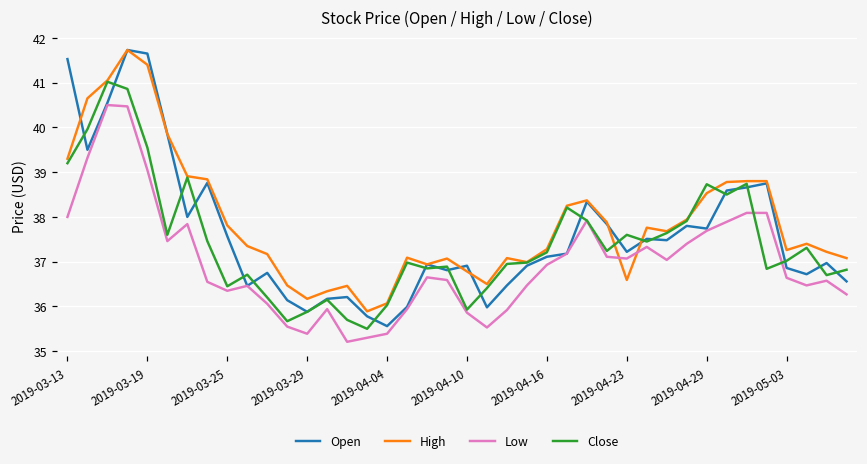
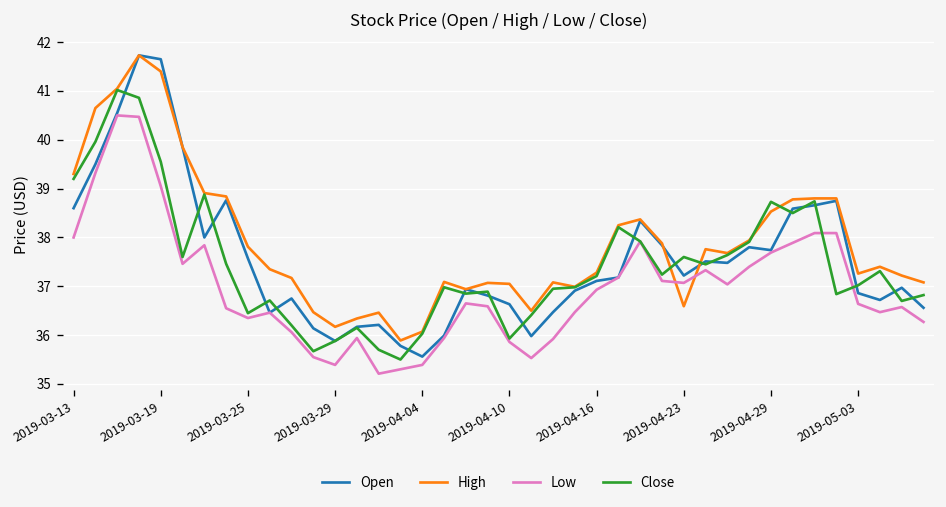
Open, 2019-03-13: 41.5 -> 38.6
Open, 2019-04-10: 36.9 -> 36.6
High, 2019-04-10: 36.8 -> 37.0
